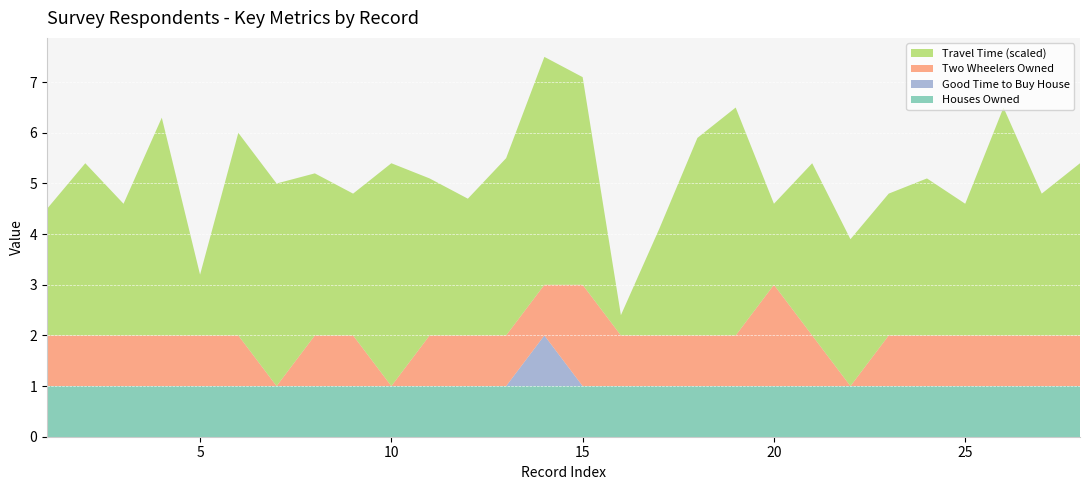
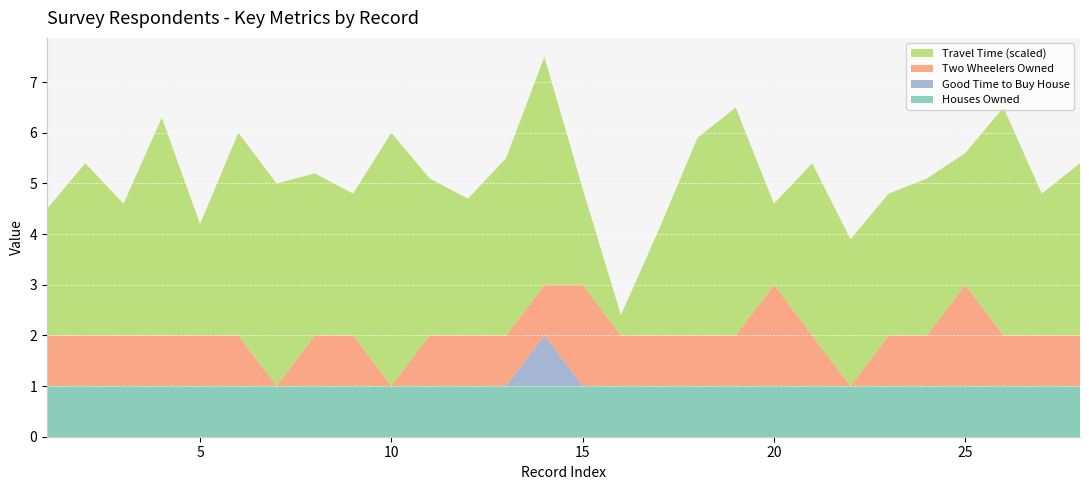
Travel Time (scaled), 5: 1.2 -> 2.2
Travel Time (scaled), 10: 4.4 -> 5.0
Travel Time (scaled), 15: 4.1 -> 1.9
Two Wheelers Owned, 25: 1 -> 2
